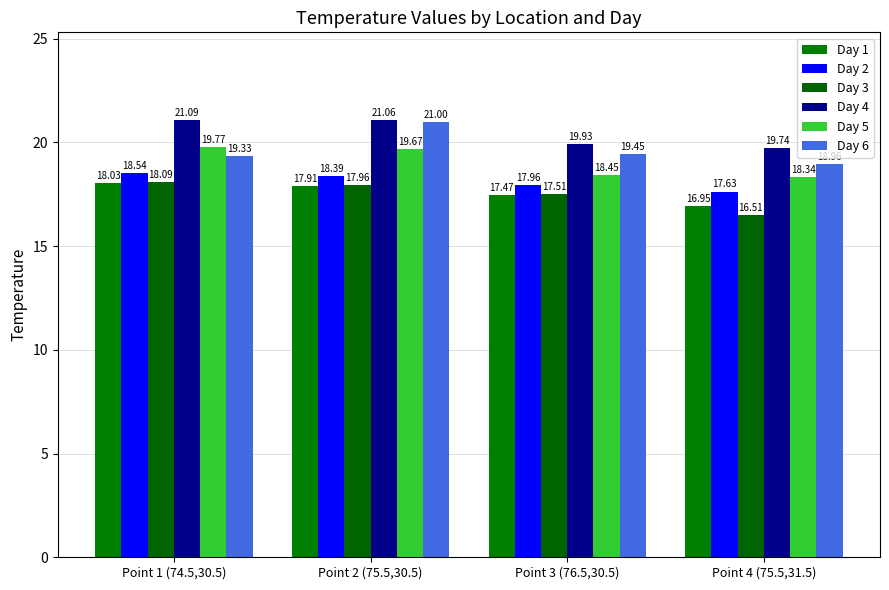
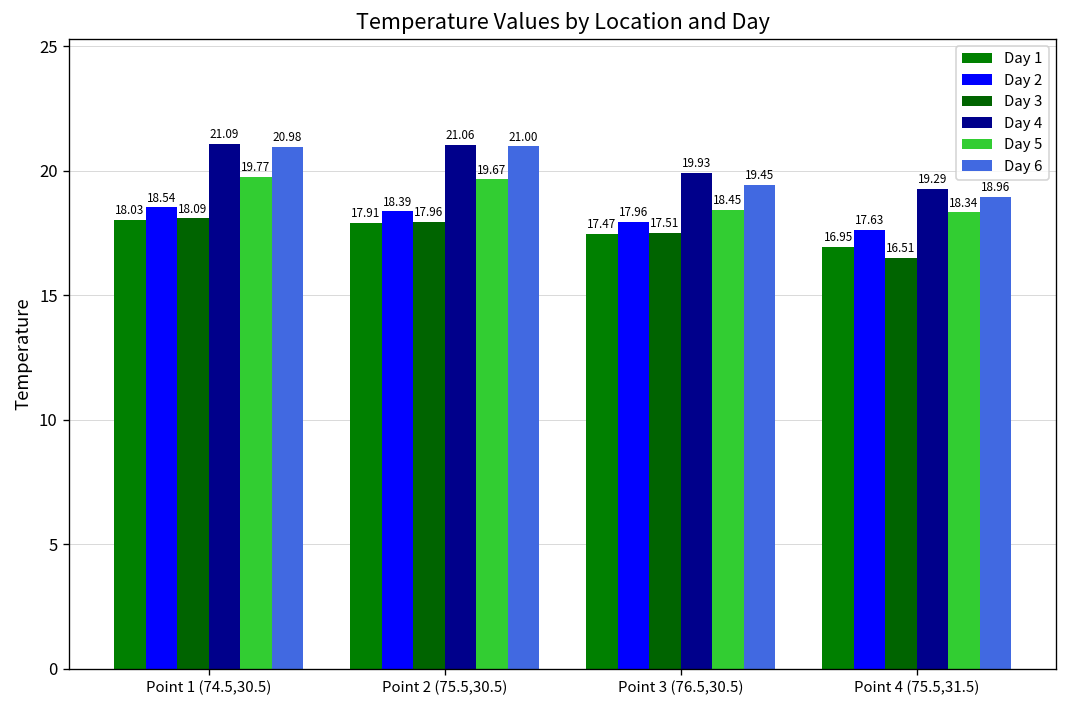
Day 6, Point 1 (74.5,30.5): 19.33 -> 20.98
Day 4, Point 4 (75.5,31.5): 19.74 -> 19.29
